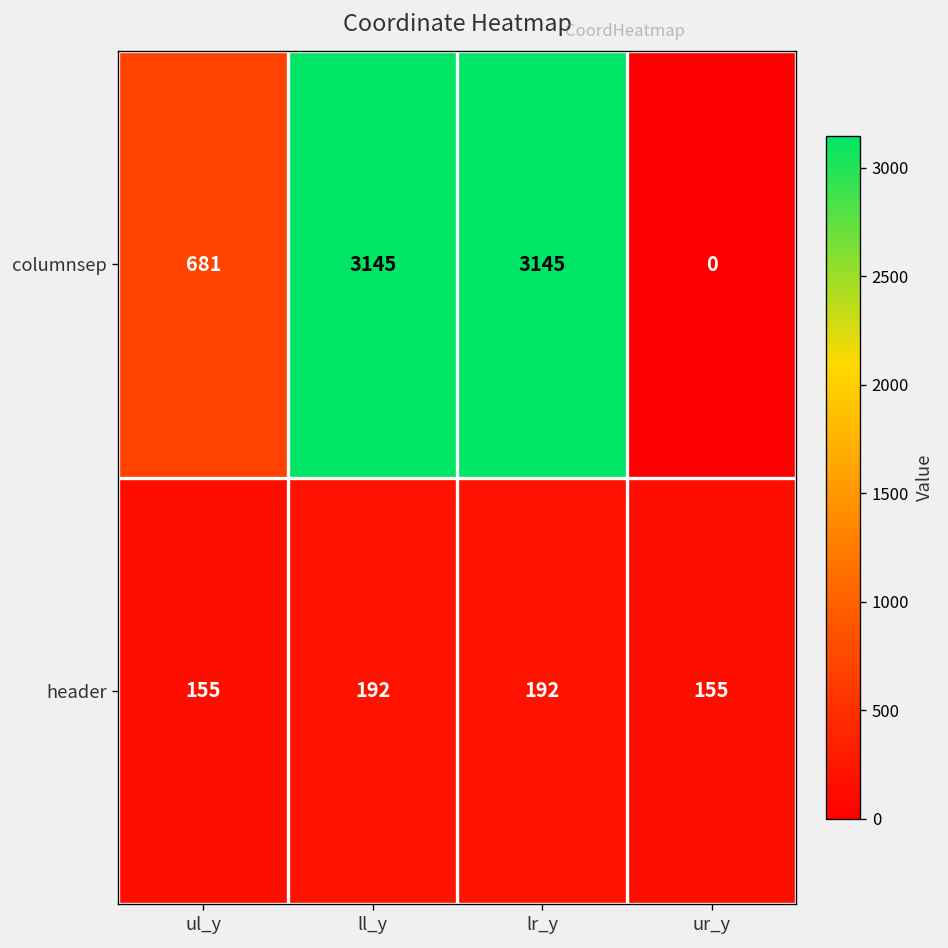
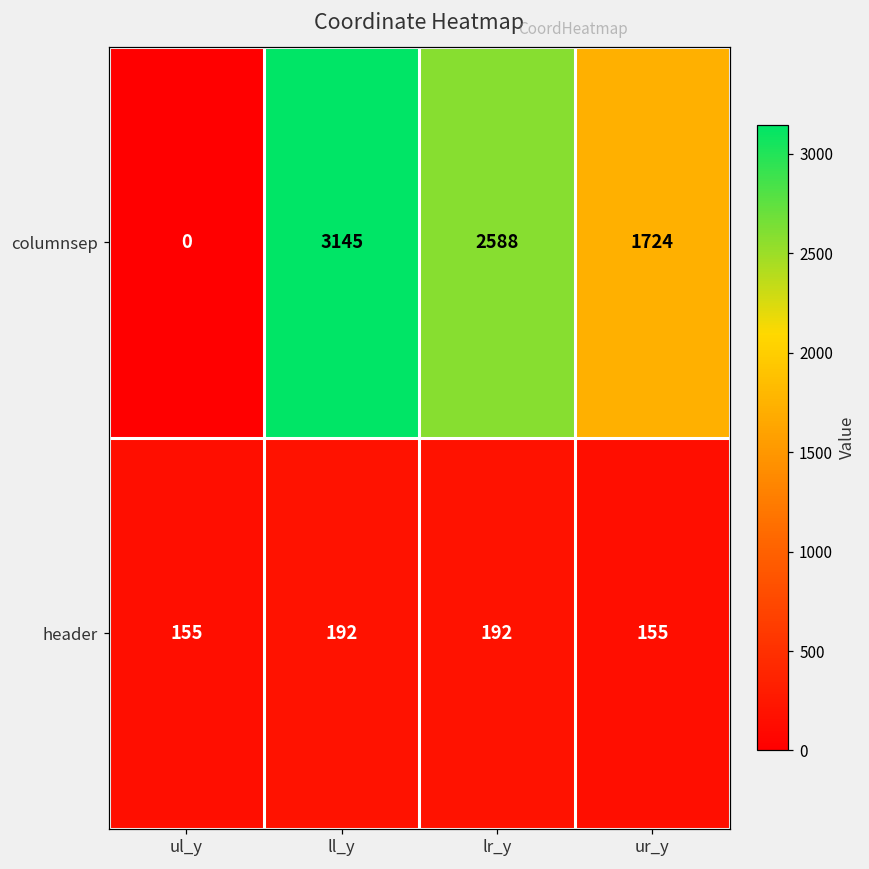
columnsep, ul_y: 681 -> 0
columnsep, lr_y: 3145 -> 2588
columnsep, ur_y: 0 -> 1724
